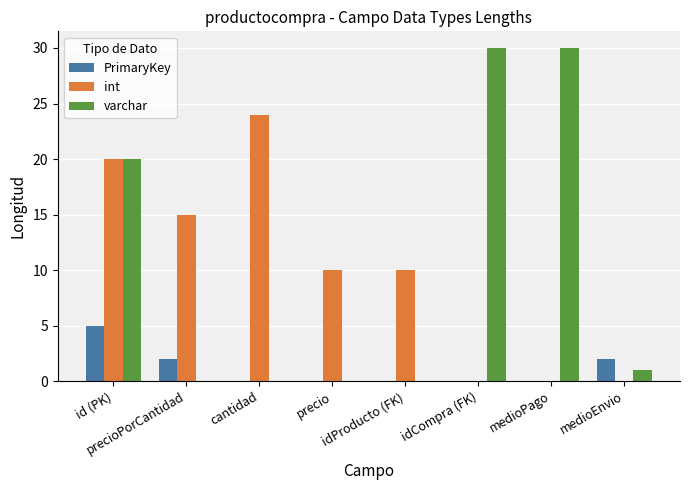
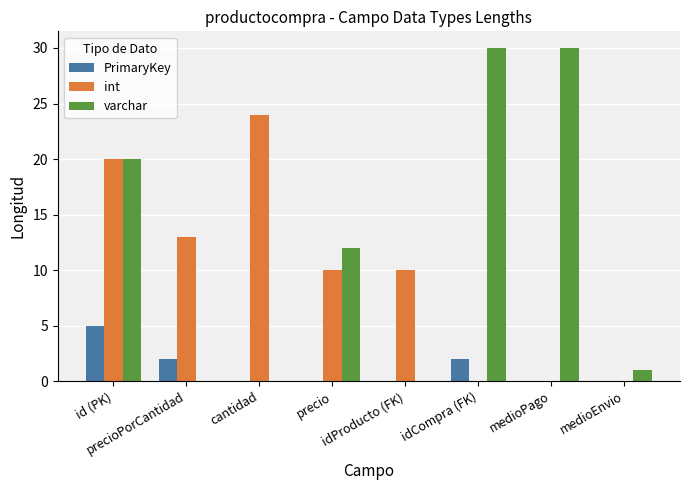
int, precioPorCantidad: 15 -> 13
varchar, precio: 0 -> 12
PrimaryKey, idCompra (FK): 0 -> 2
PrimaryKey, medioEnvio: 2 -> 0
